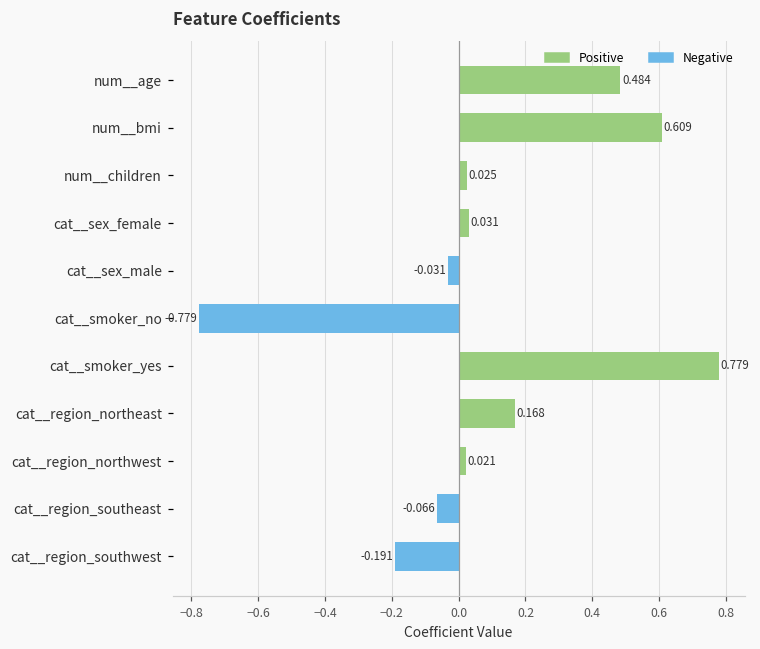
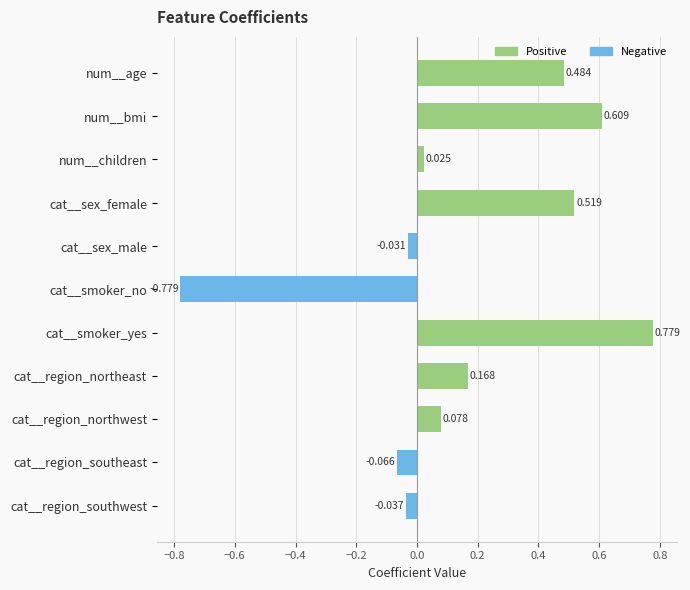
cat__sex_female: 0.031 -> 0.519
cat__region_northwest: 0.021 -> 0.078
cat__region_southwest: -0.191 -> -0.037
